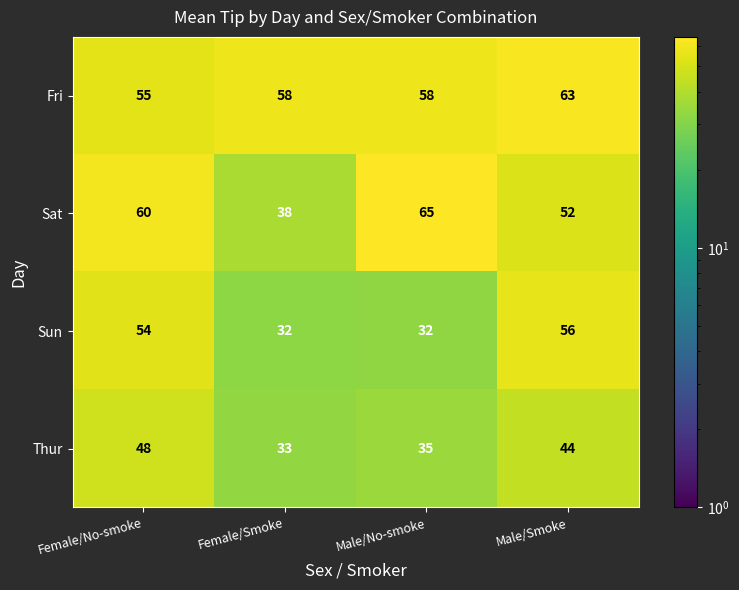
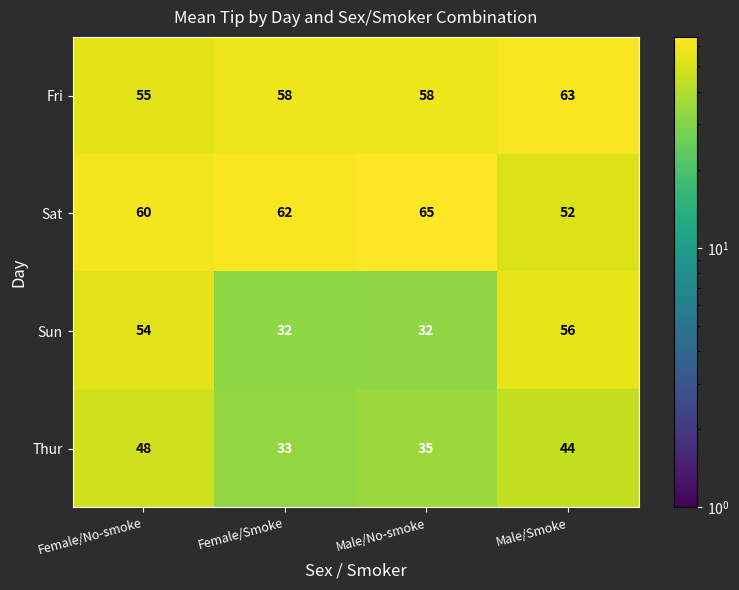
Sat, Female/Smoke: 38 -> 62
